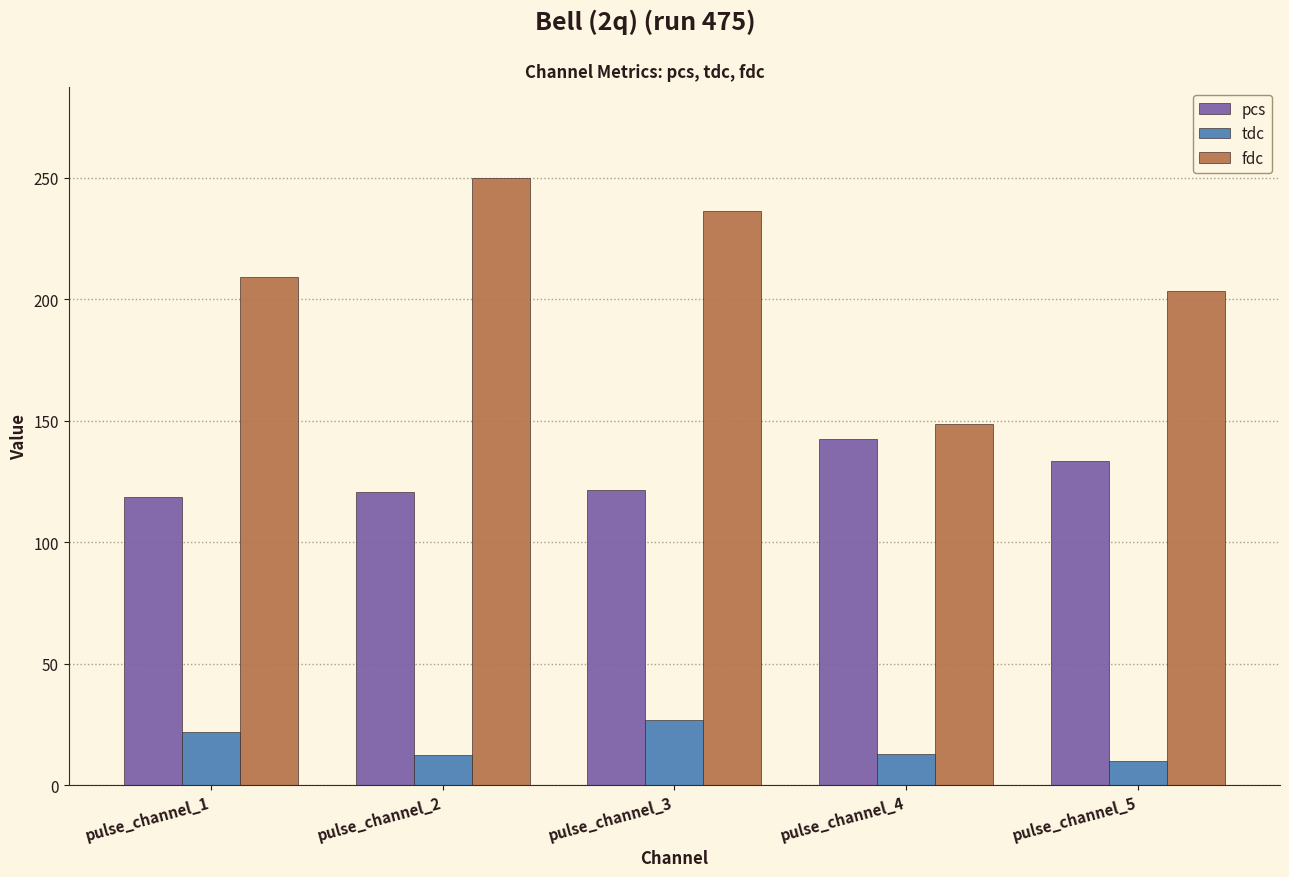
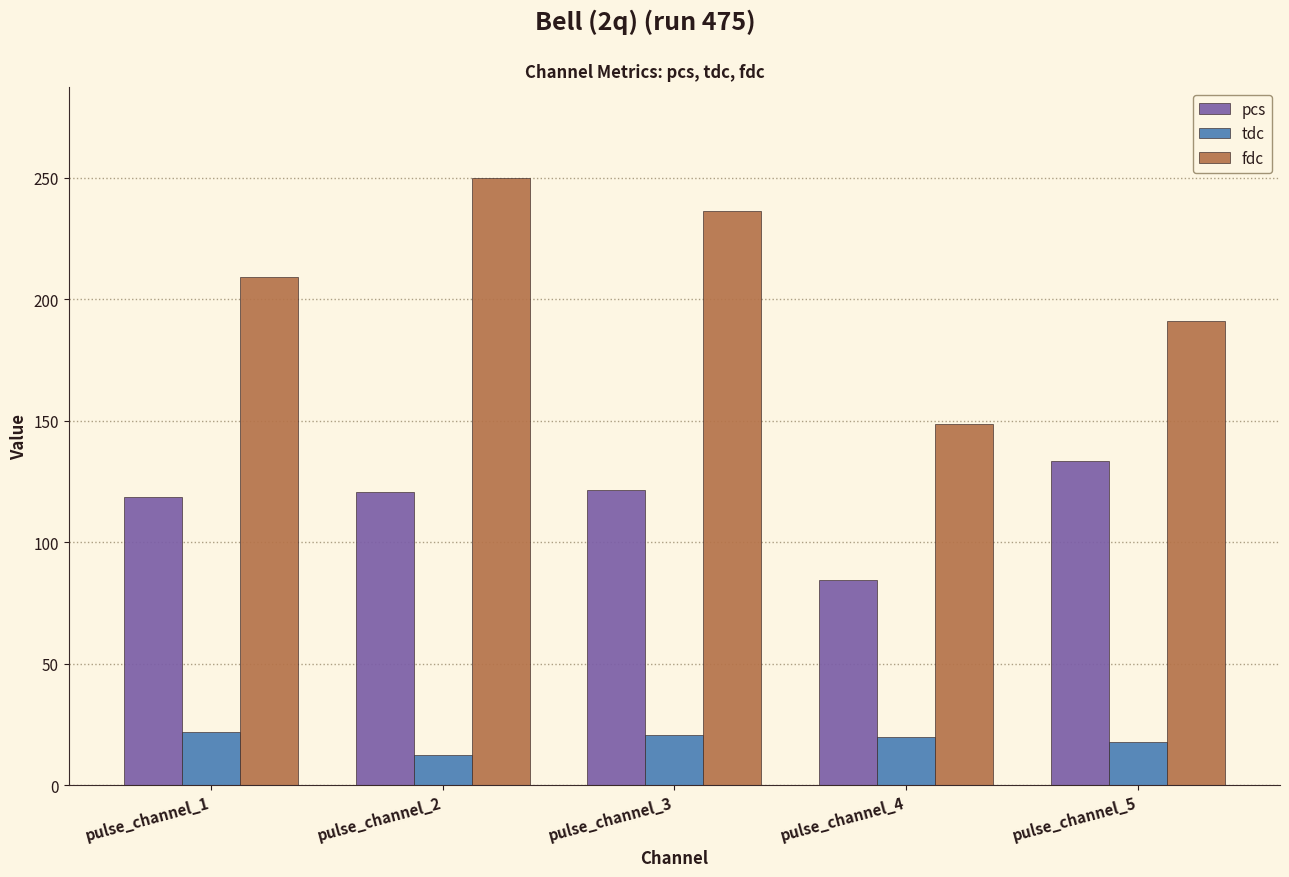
tdc, pulse_channel_3: 27 -> 21
pcs, pulse_channel_4: 143 -> 84
tdc, pulse_channel_4: 13 -> 20
tdc, pulse_channel_5: 10 -> 18
fdc, pulse_channel_5: 203 -> 191
